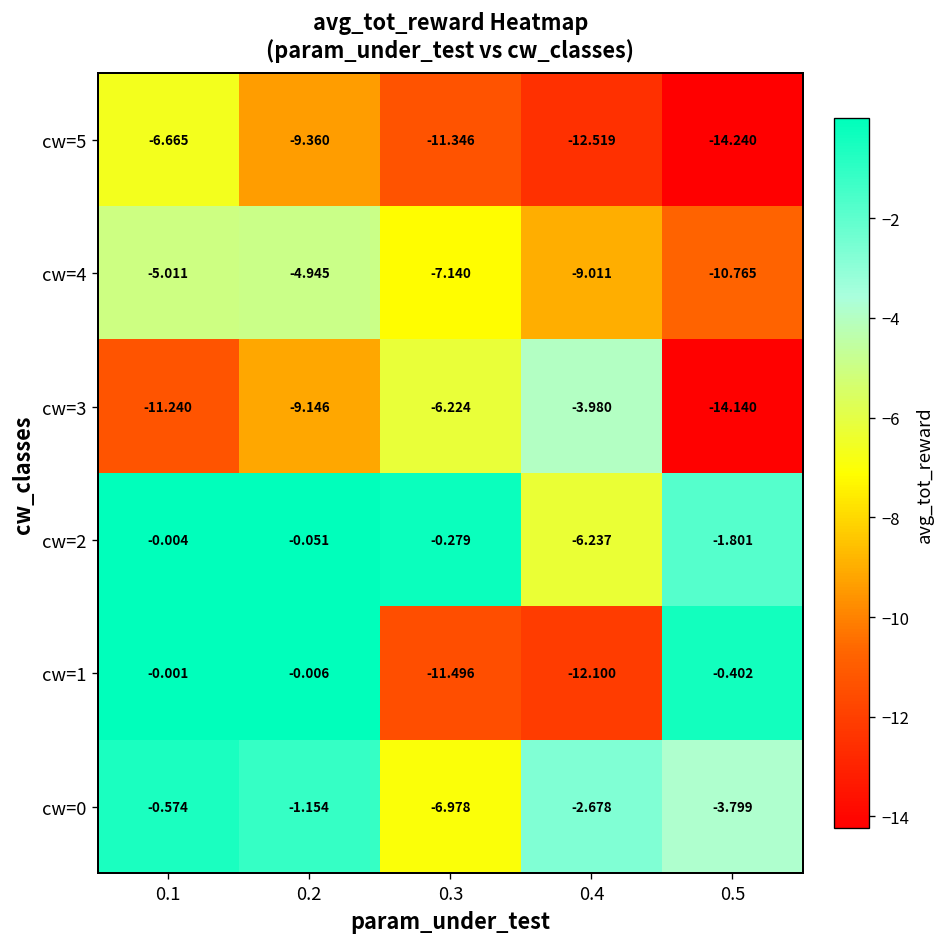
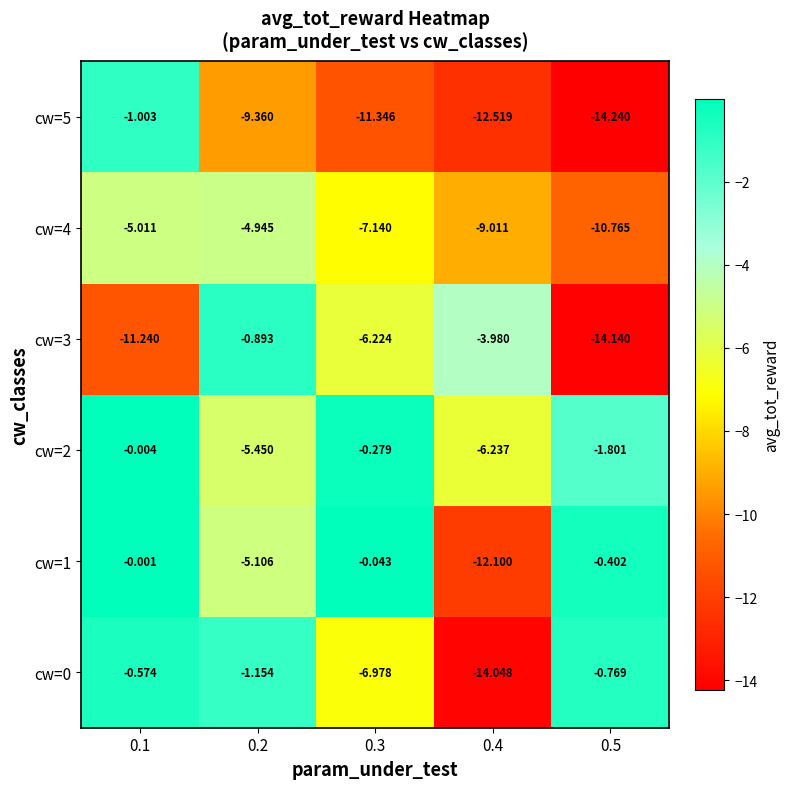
cw=5, 0.1: -6.665 -> -1.003
cw=3, 0.2: -9.146 -> -0.893
cw=2, 0.2: -0.051 -> -5.450
cw=1, 0.2: -0.006 -> -5.106
cw=1, 0.3: -11.496 -> -0.043
cw=0, 0.4: -2.678 -> -14.048
cw=0, 0.5: -3.799 -> -0.769
